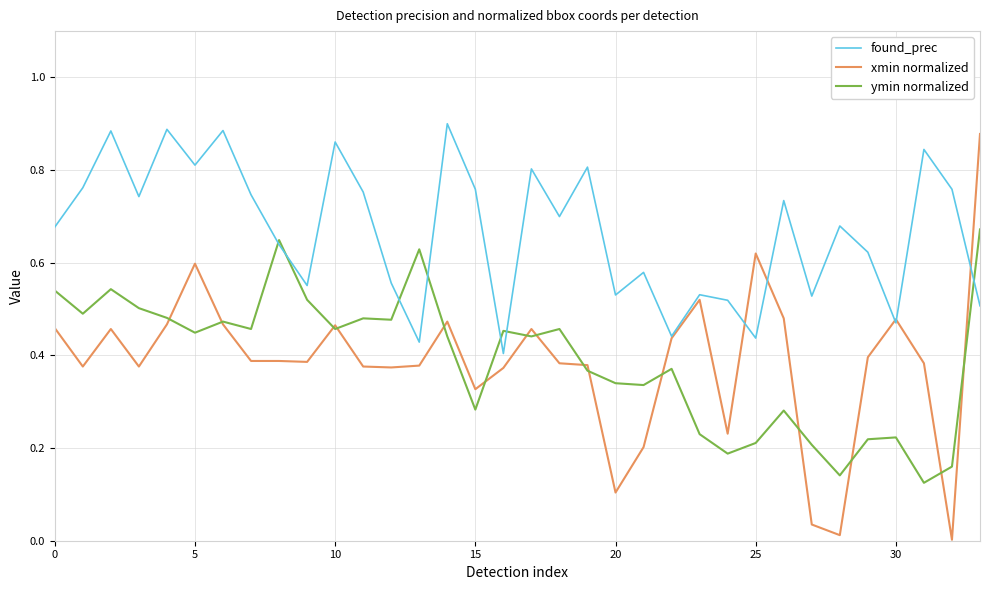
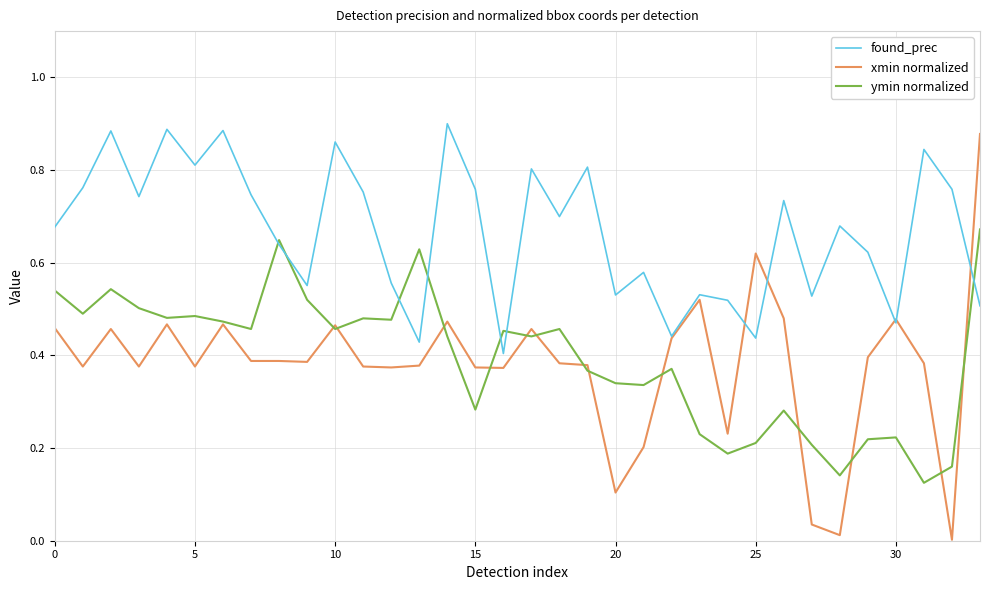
xmin normalized, 5: 0.60 -> 0.38
ymin normalized, 5: 0.45 -> 0.49
xmin normalized, 15: 0.33 -> 0.37
